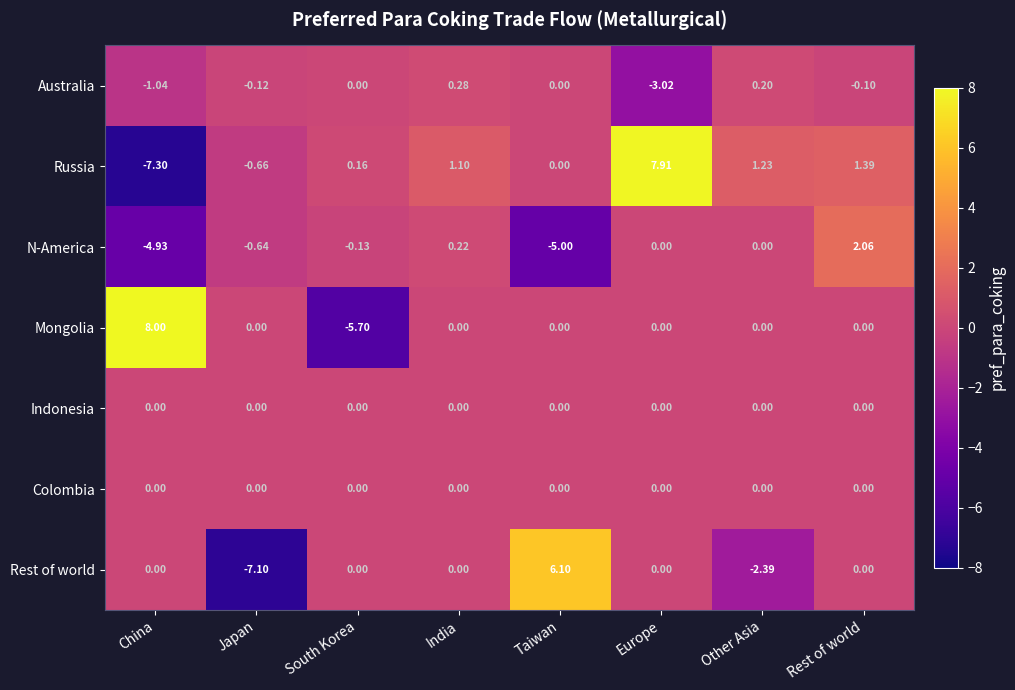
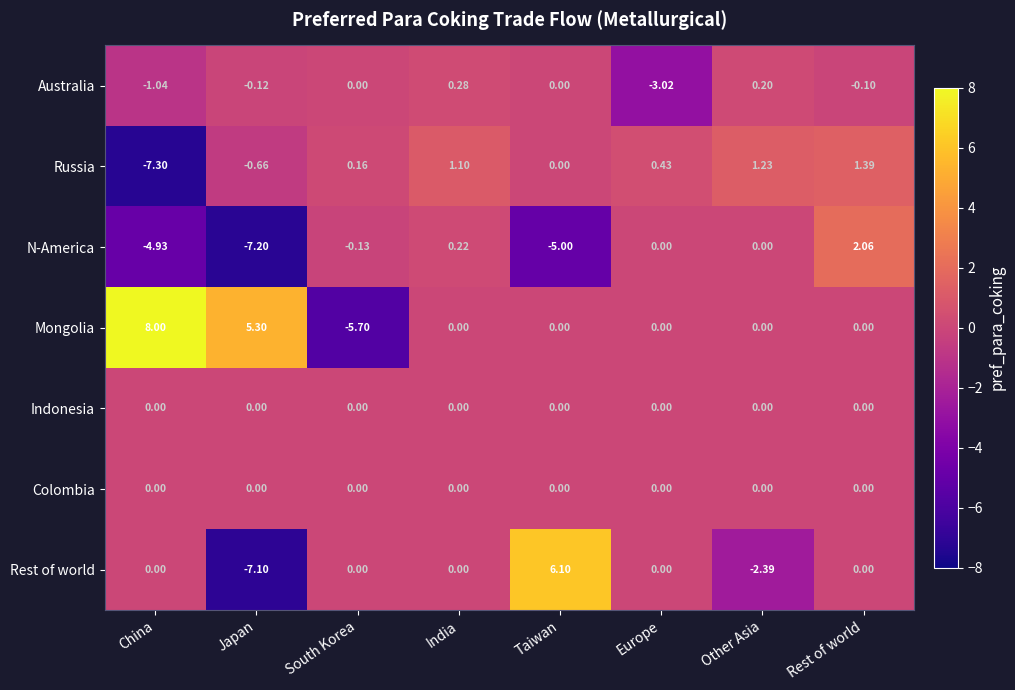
Russia, Europe: 7.91 -> 0.43
N-America, Japan: -0.64 -> -7.20
Mongolia, Japan: 0.00 -> 5.30
